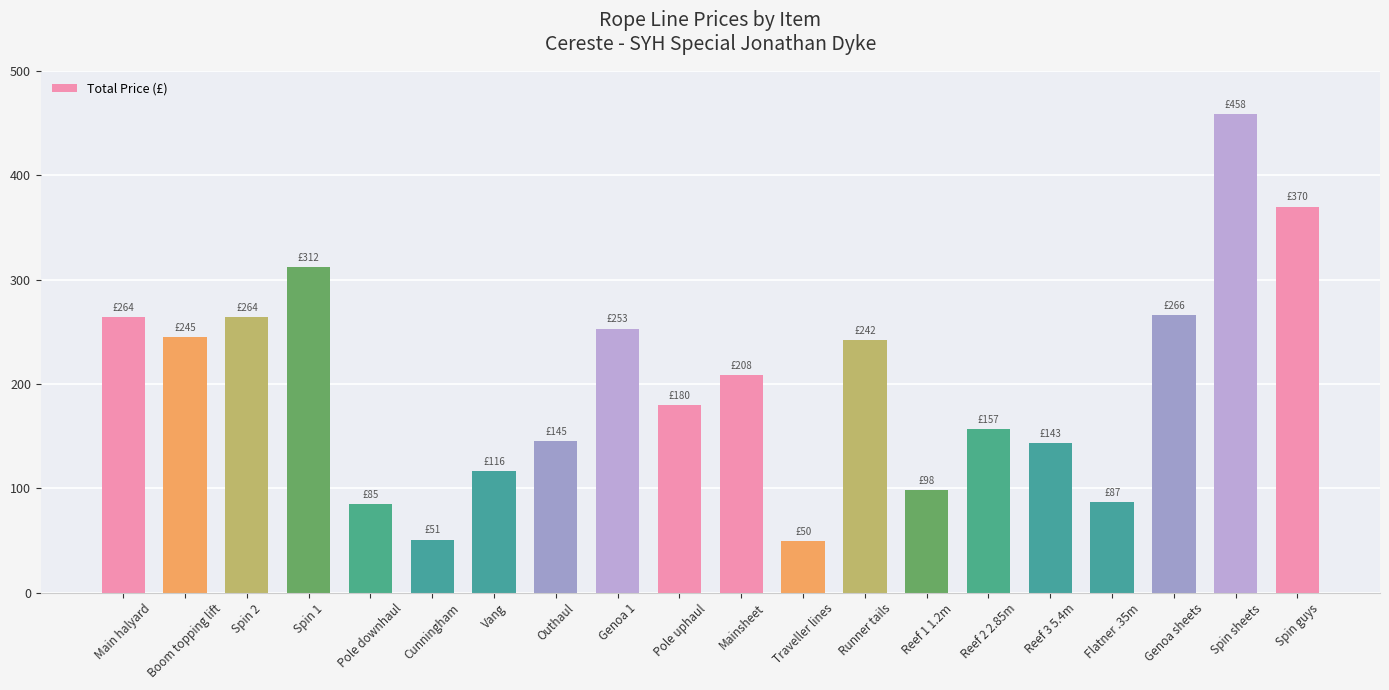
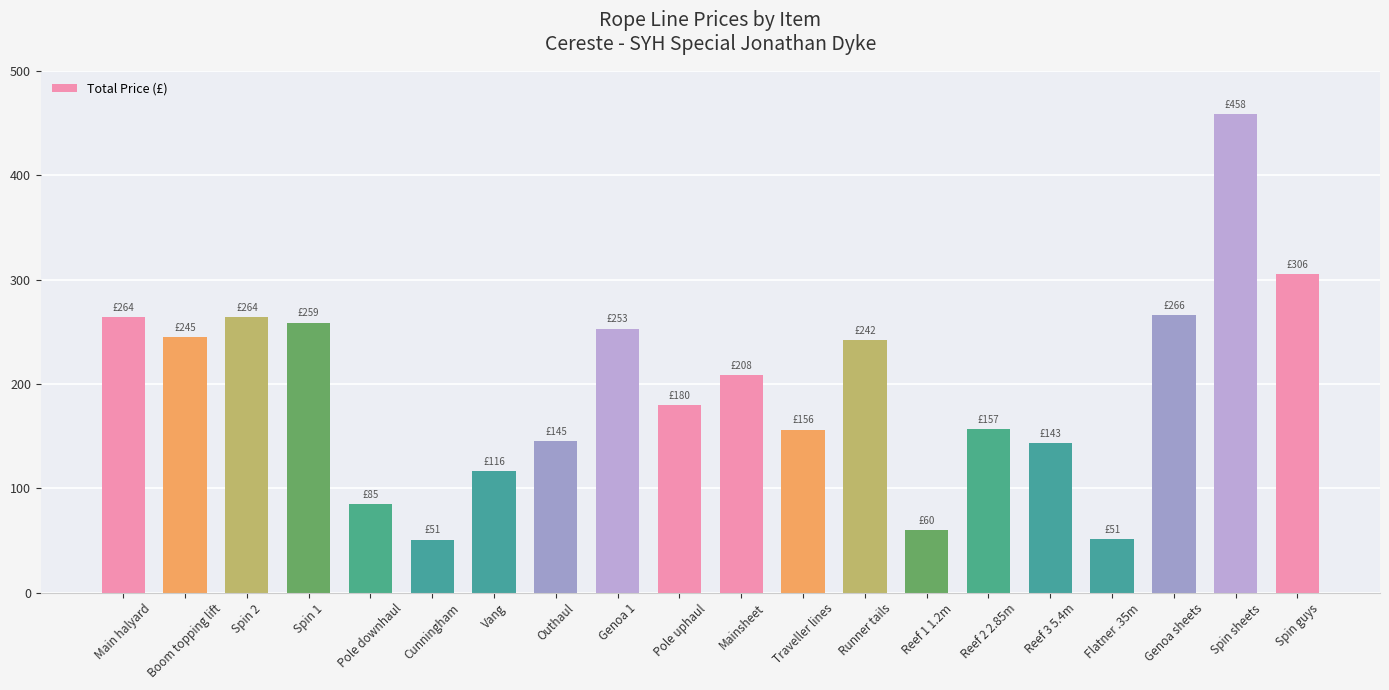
Spin 1: £312 -> £259
Traveller lines: £50 -> £156
Reef 1 1.2m: £98 -> £60
Flatner .35m: £87 -> £51
Spin guys: £370 -> £306
